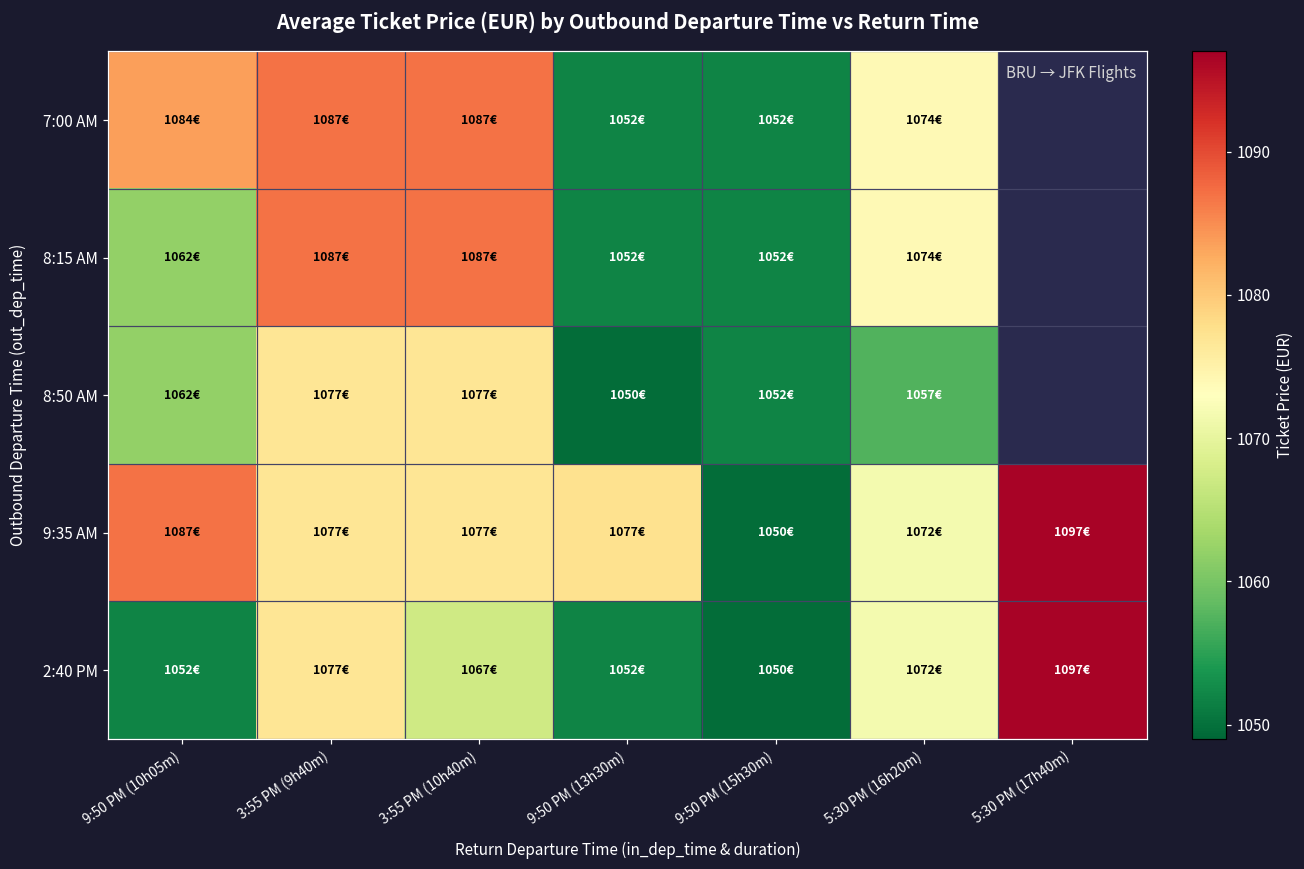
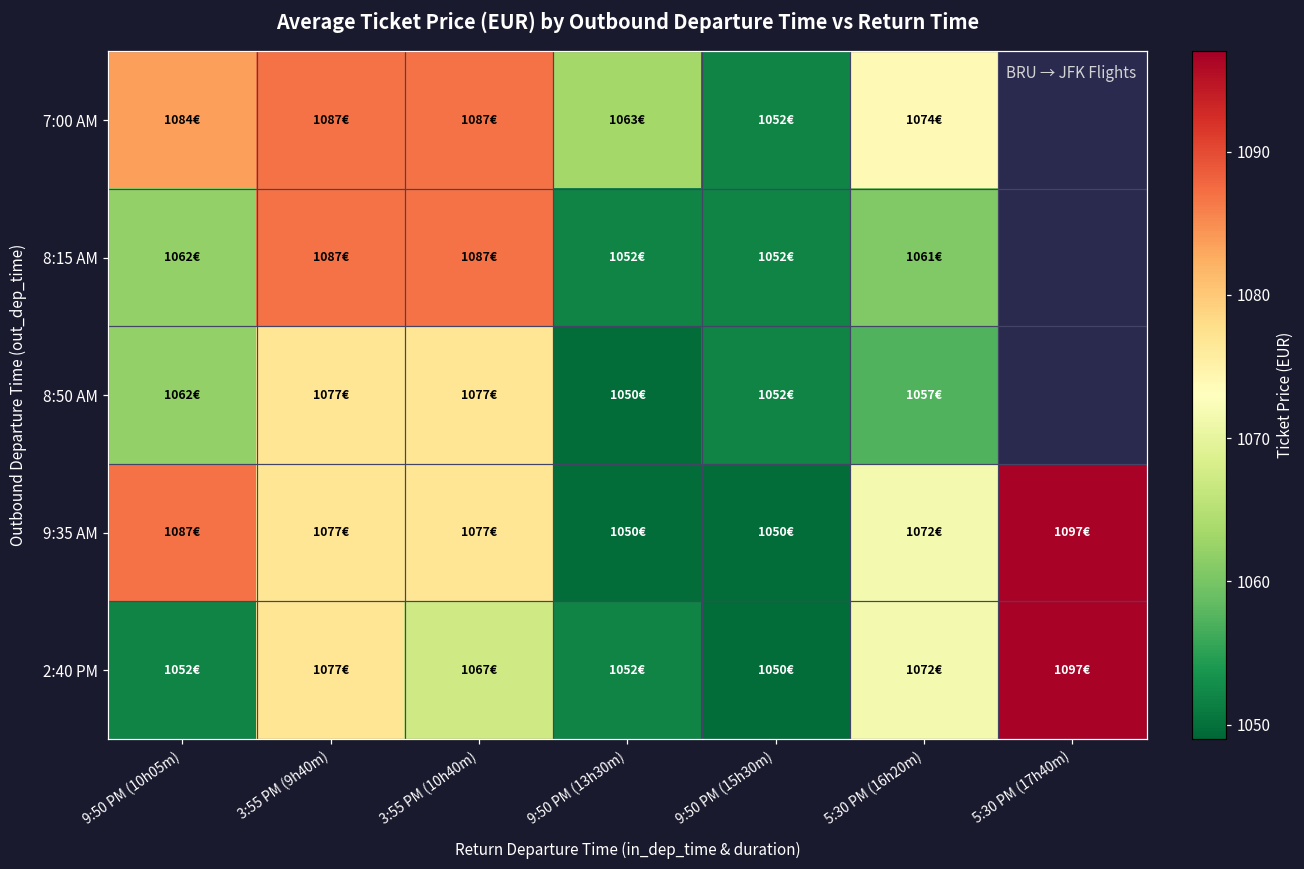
7:00 AM, 9:50 PM (13h30m): 1052€ -> 1063€
8:15 AM, 5:30 PM (16h20m): 1074€ -> 1061€
9:35 AM, 9:50 PM (13h30m): 1077€ -> 1050€
